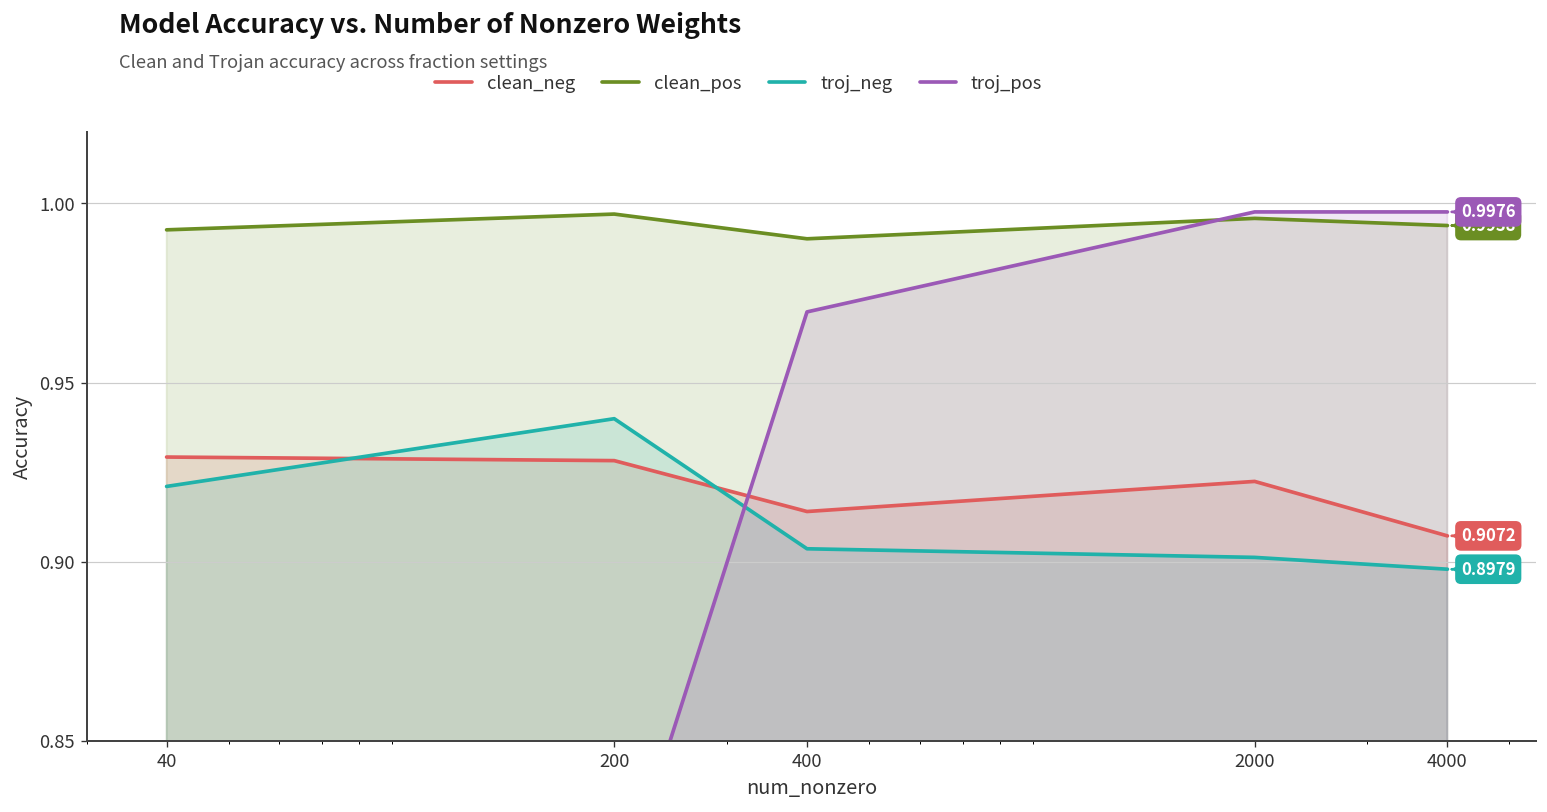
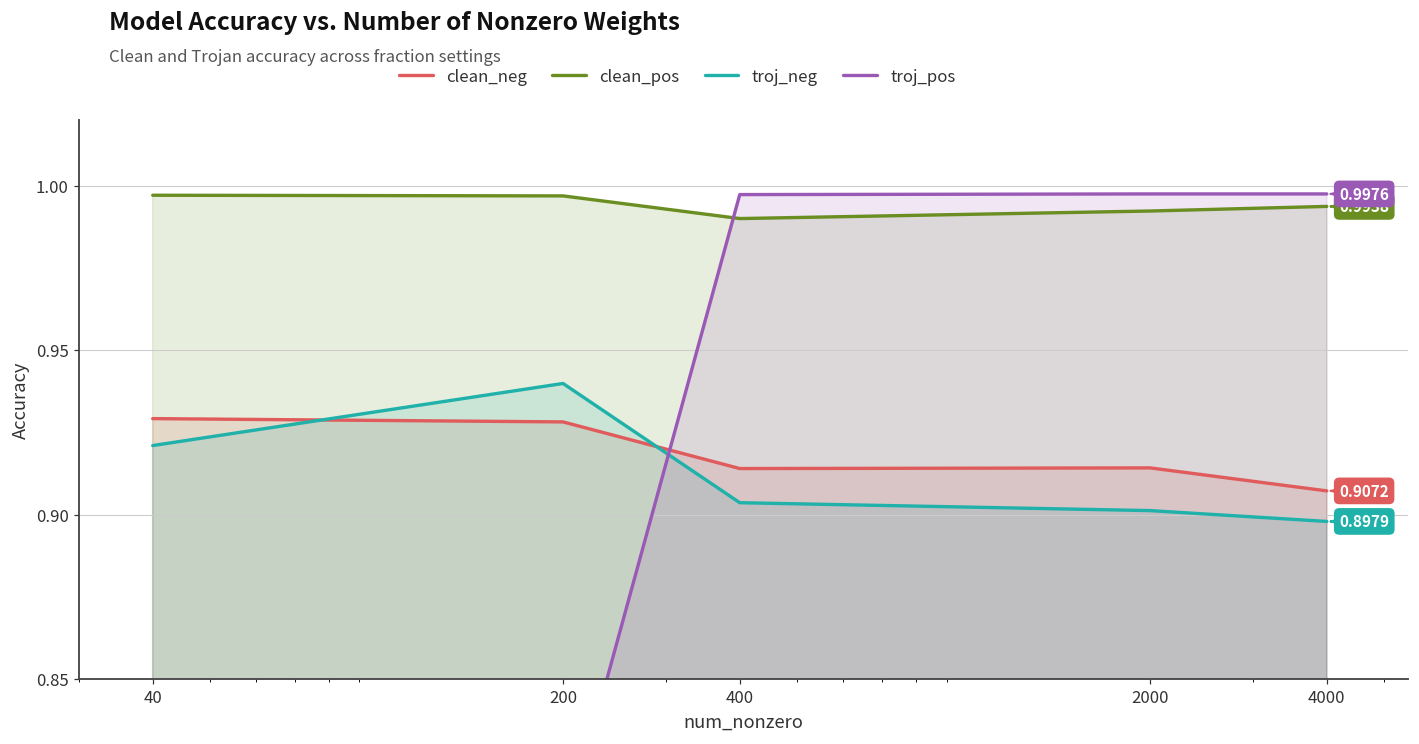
clean_pos, 40: 0.993 -> 0.997
troj_pos, 400: 0.970 -> 0.997
clean_neg, 2000: 0.922 -> 0.914
clean_pos, 2000: 0.996 -> 0.992
